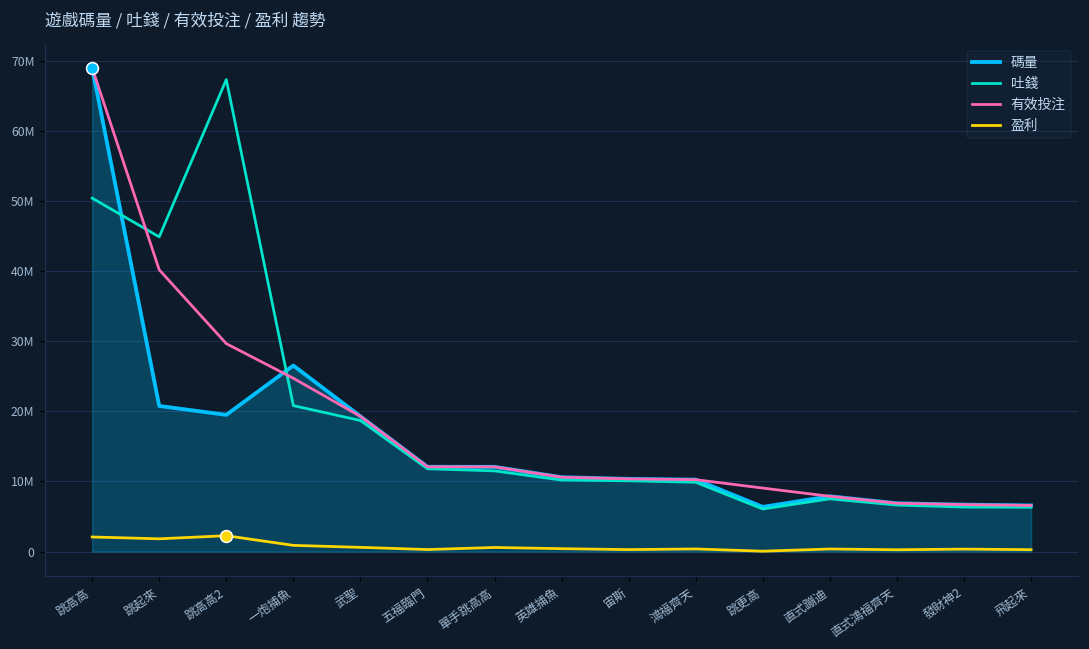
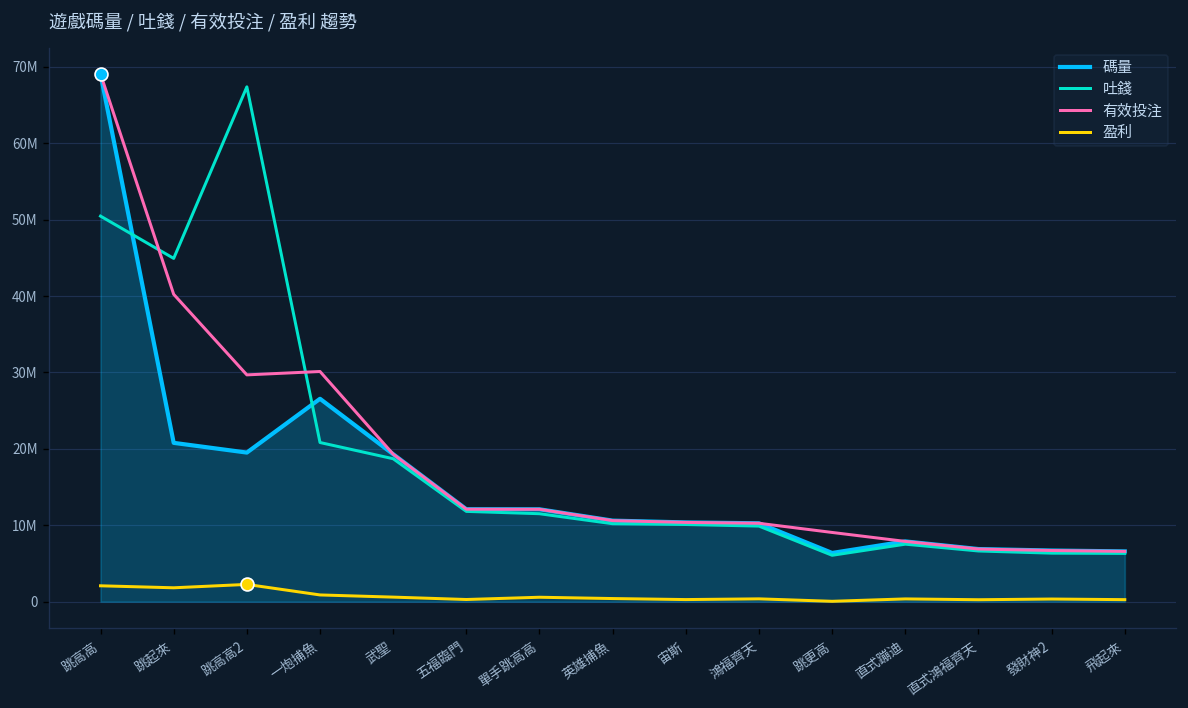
有效投注, 一炮捕魚: 25000000 -> 30000000
